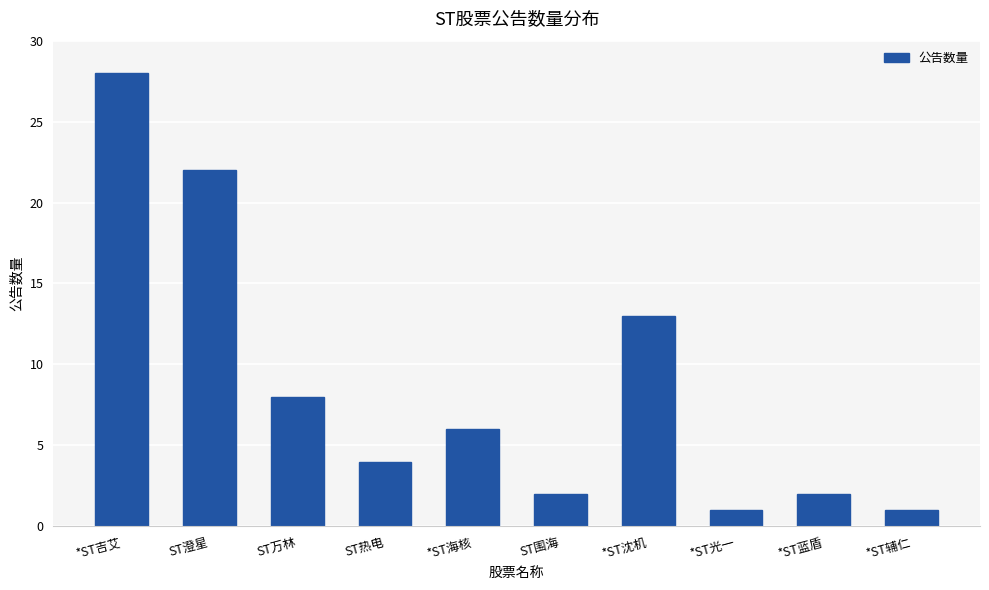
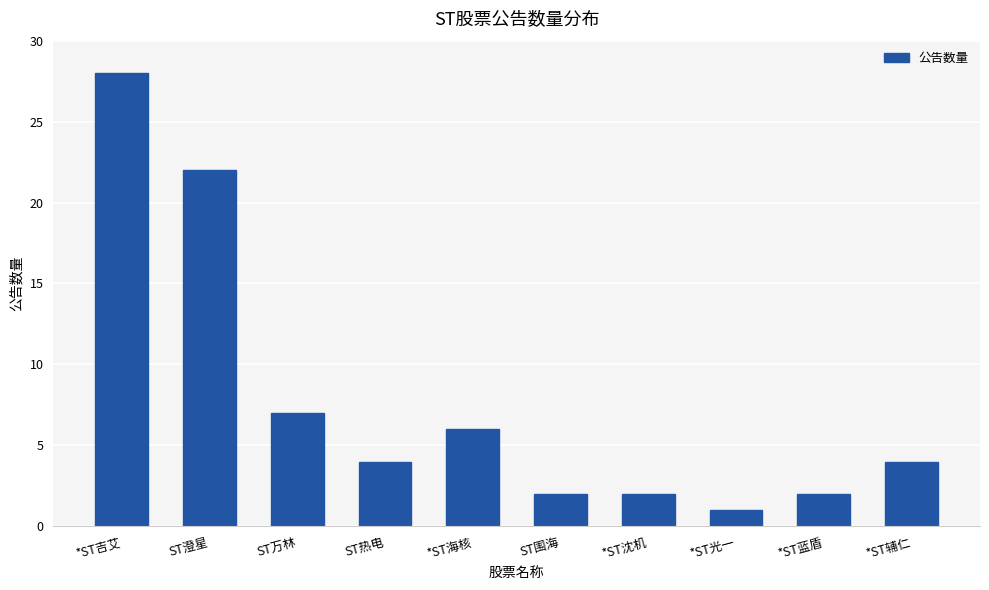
ST万林: 8 -> 7
*ST沈机: 13 -> 2
*ST辅仁: 1 -> 4
